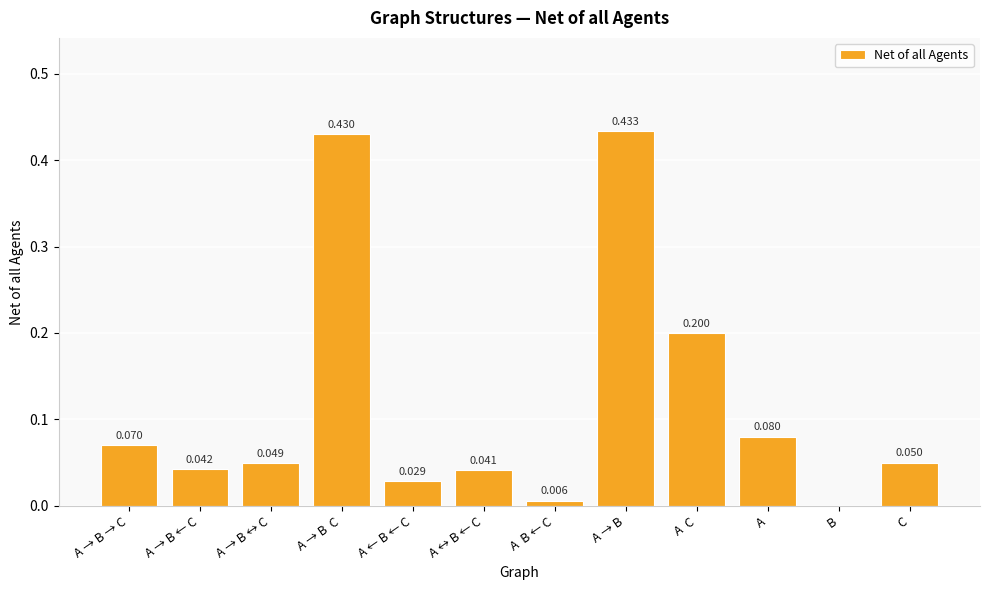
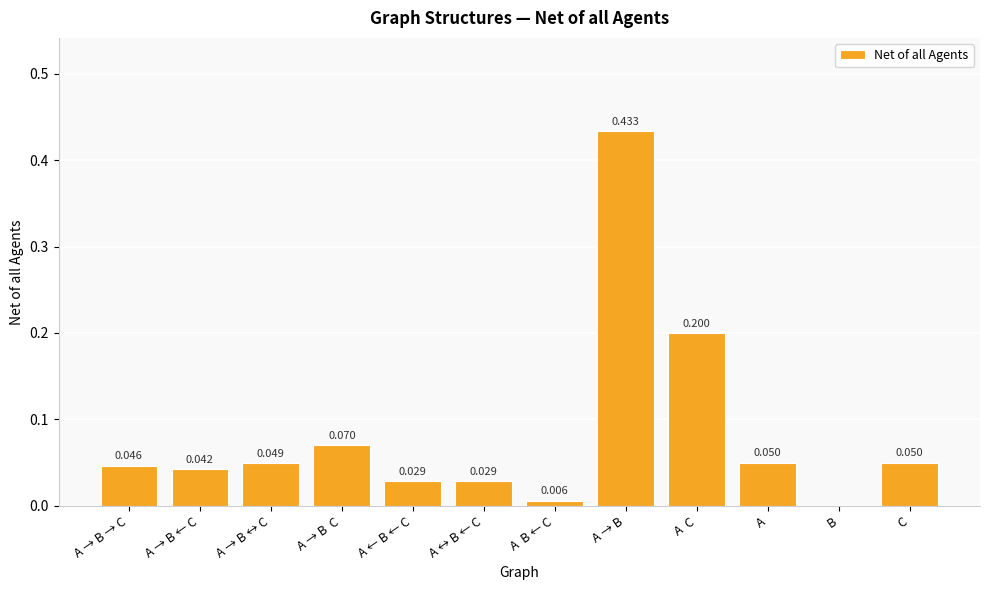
A → B → C: 0.070 -> 0.046
A → B C: 0.430 -> 0.070
A ↔ B ← C: 0.041 -> 0.029
A: 0.080 -> 0.050
